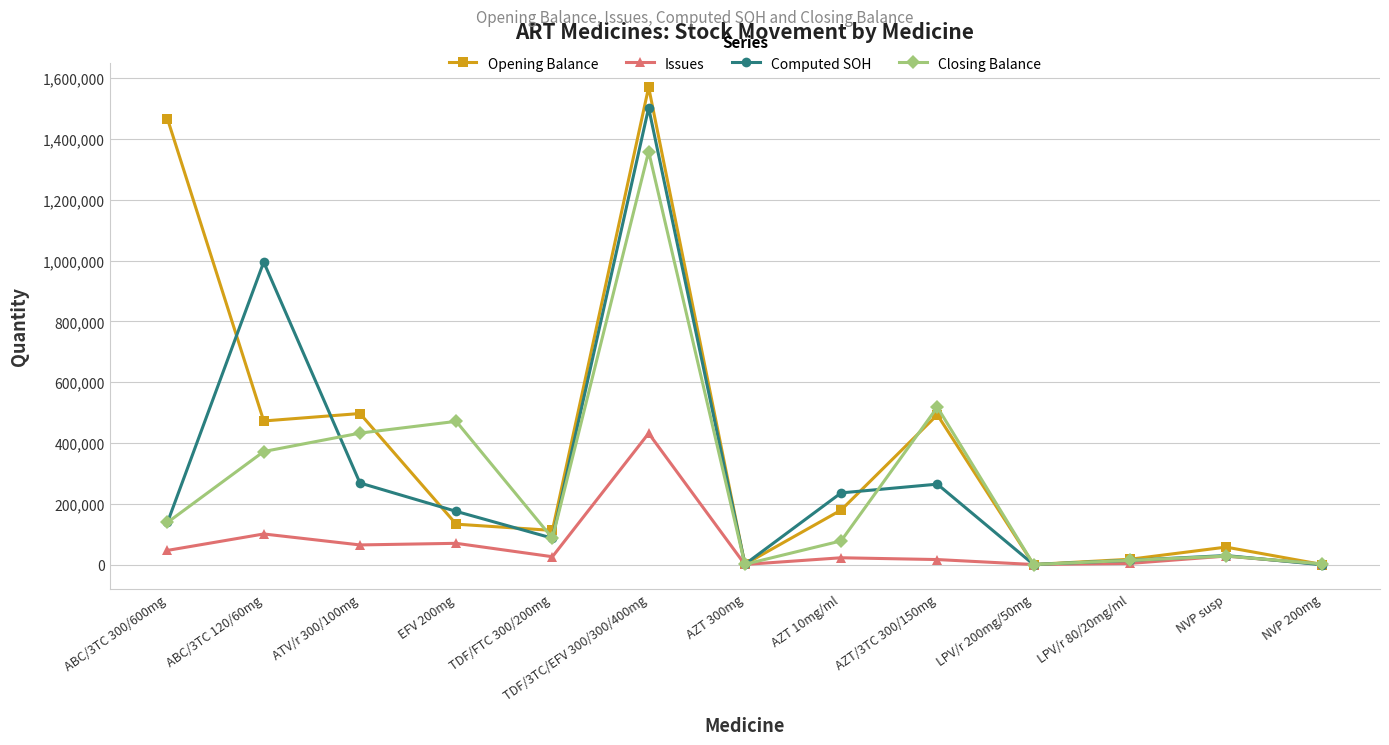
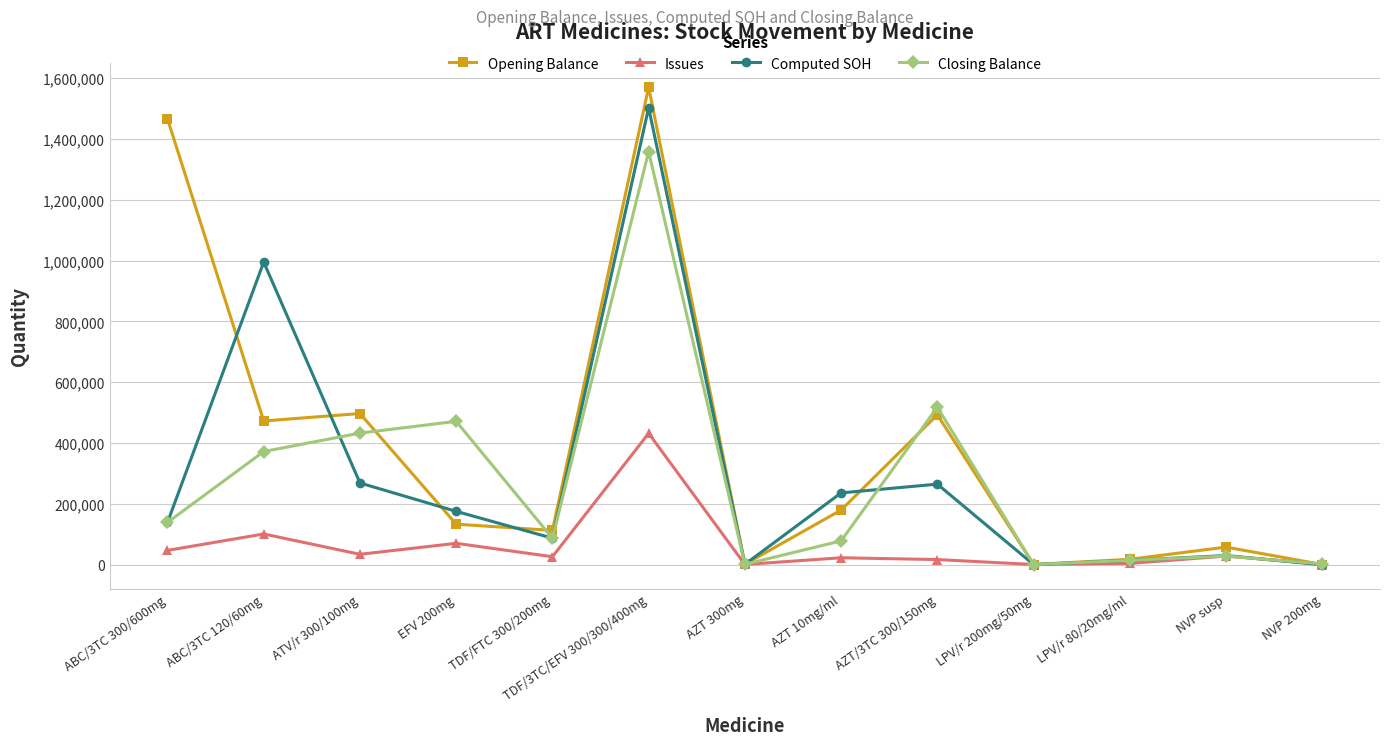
Issues, ATV/r 300/100mg: 60,000 -> 30,000
